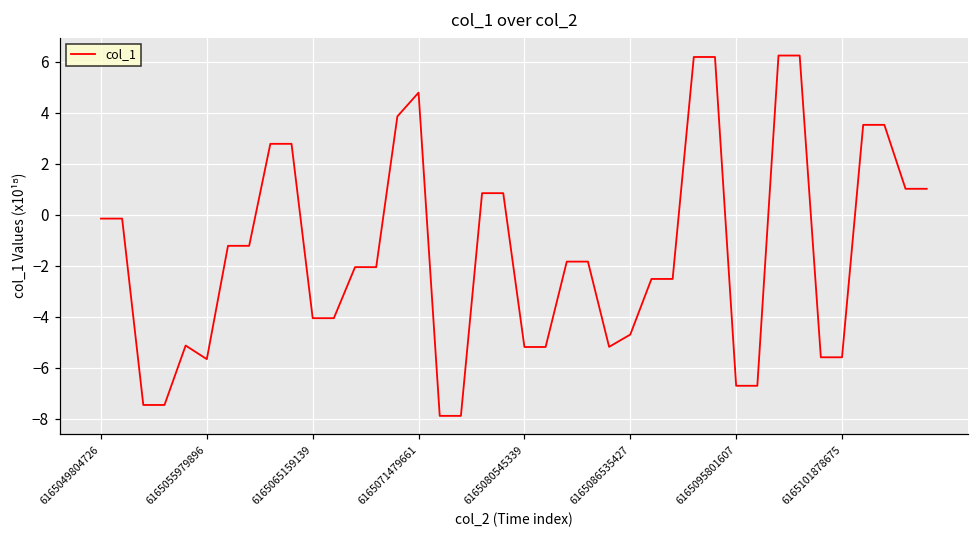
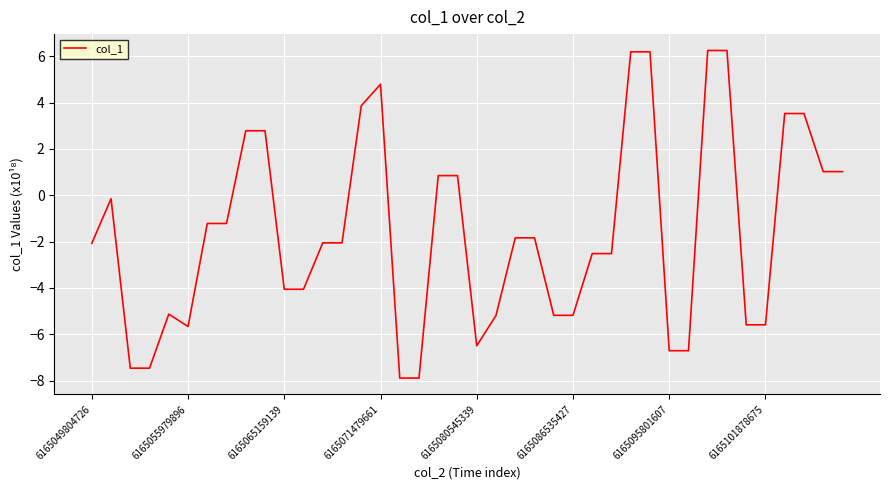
6165049804726: -0.2 -> -2.1
6165080545339: -5.2 -> -6.5
6165086535427: -4.7 -> -5.2
